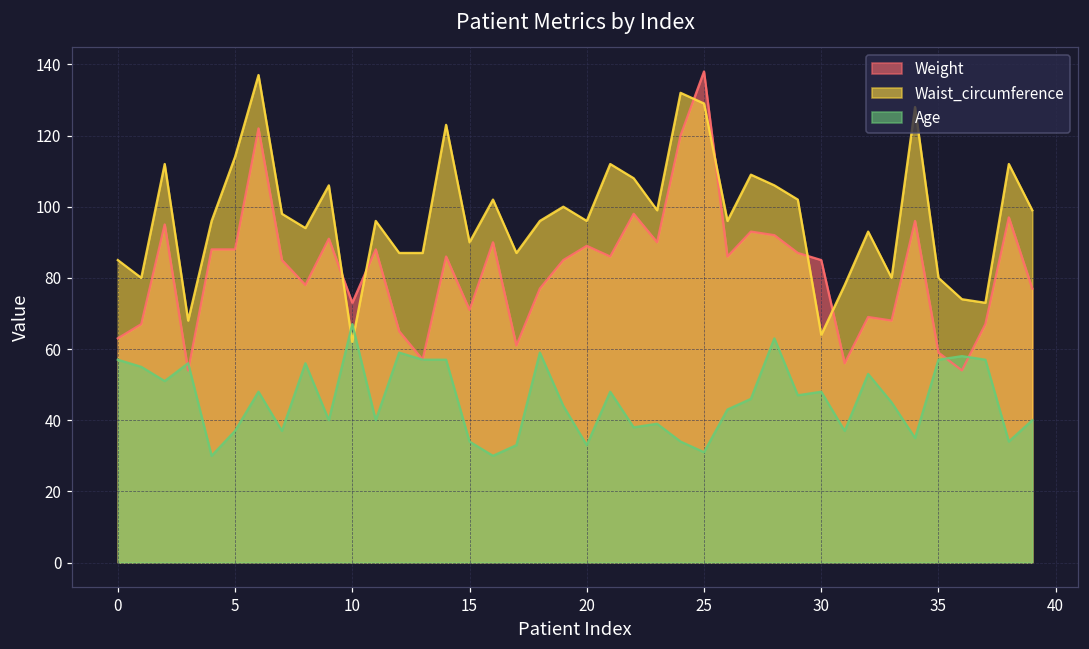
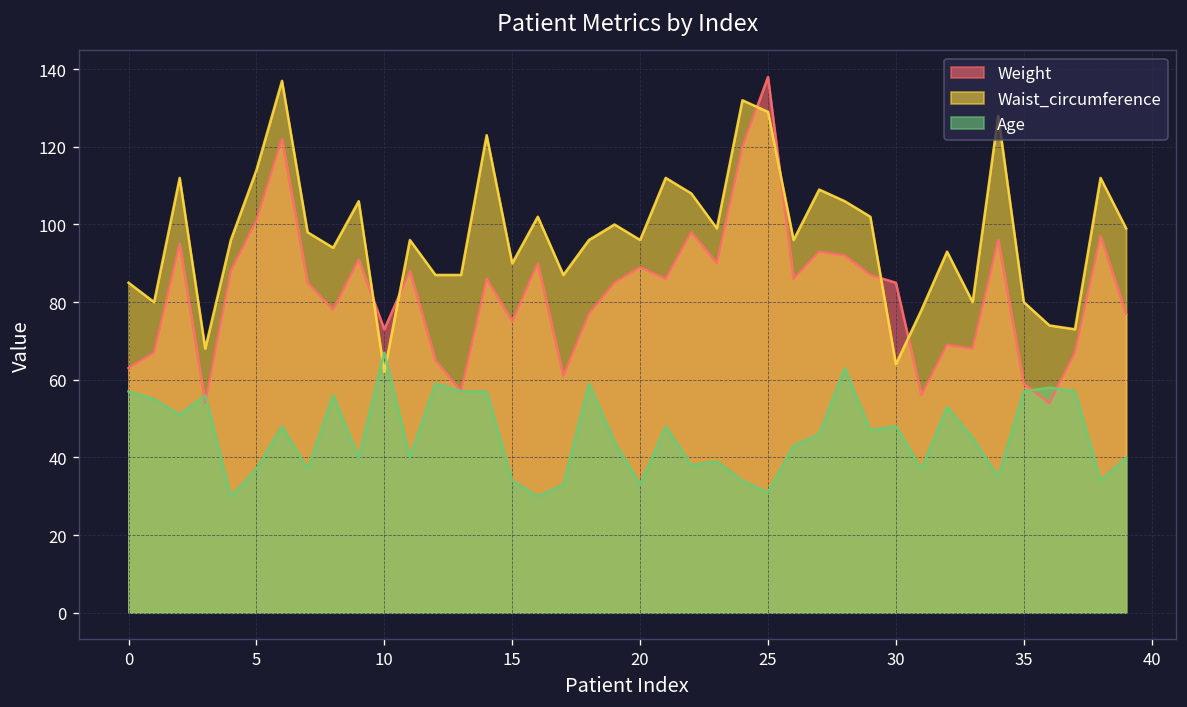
Weight, 5: 88 -> 101
Weight, 15: 71 -> 75
